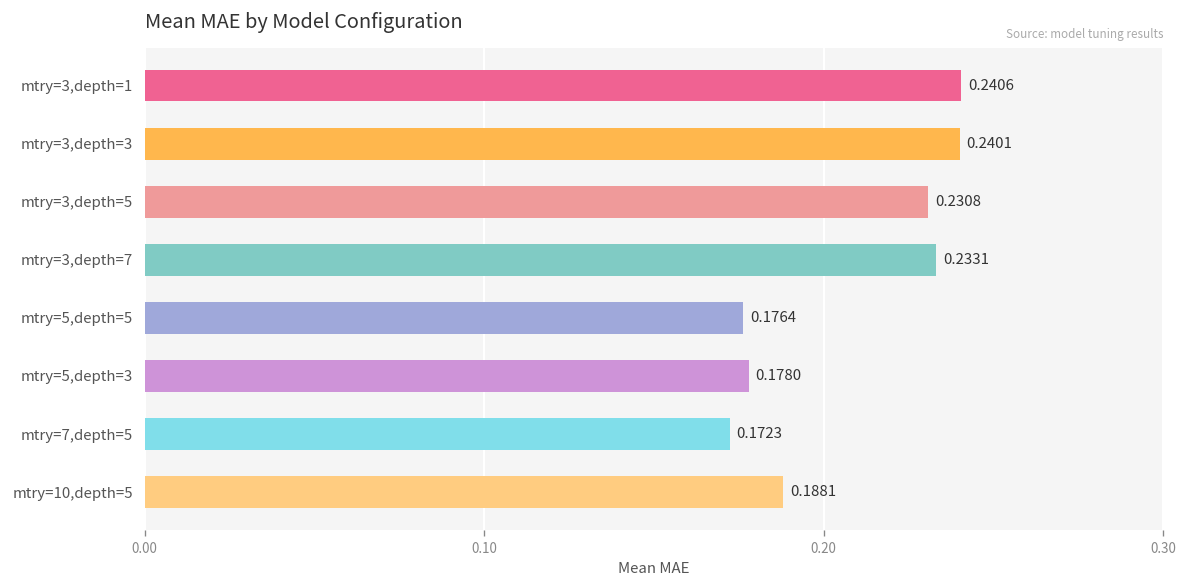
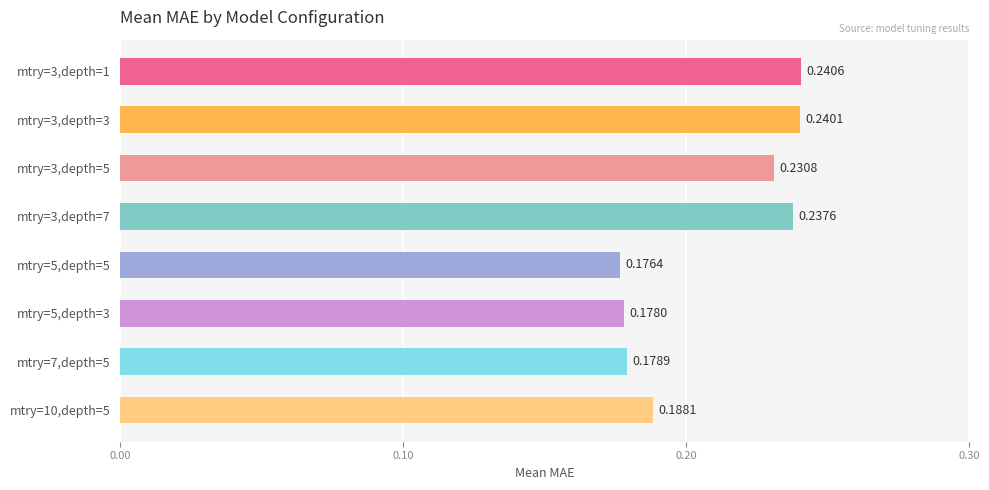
mtry=3,depth=7: 0.2331 -> 0.2376
mtry=7,depth=5: 0.1723 -> 0.1789
